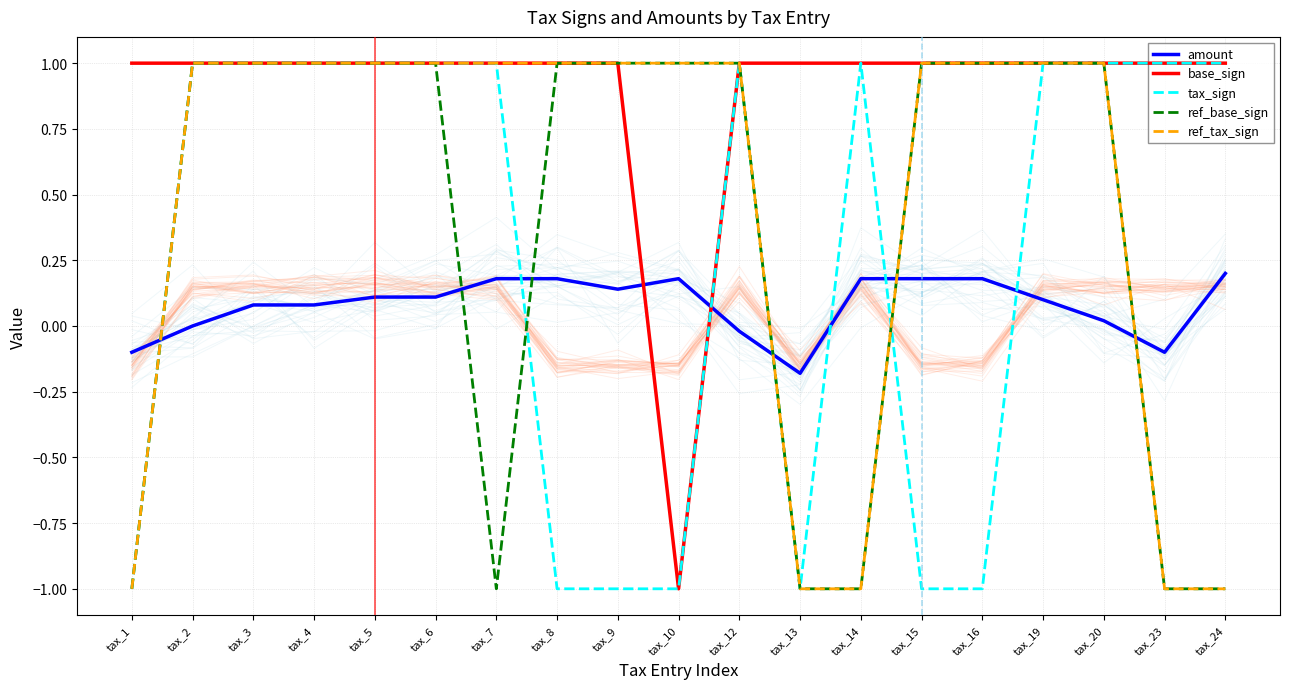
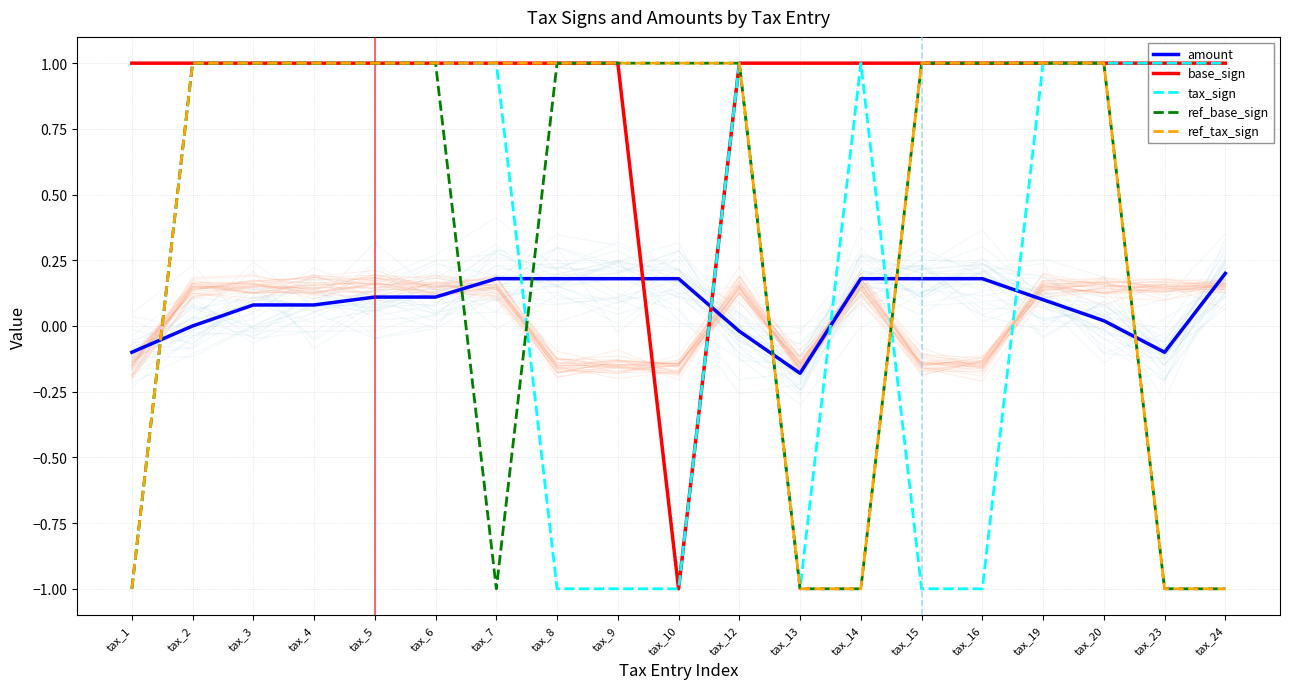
amount, tax_9: 0.14 -> 0.18
